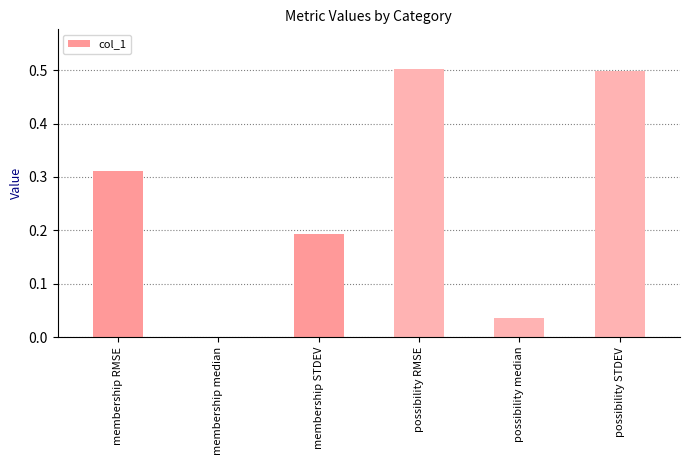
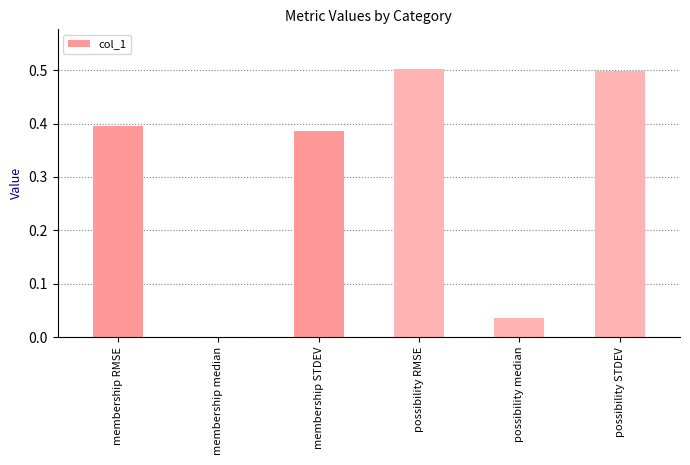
membership RMSE: 0.31 -> 0.39
membership STDEV: 0.19 -> 0.39
